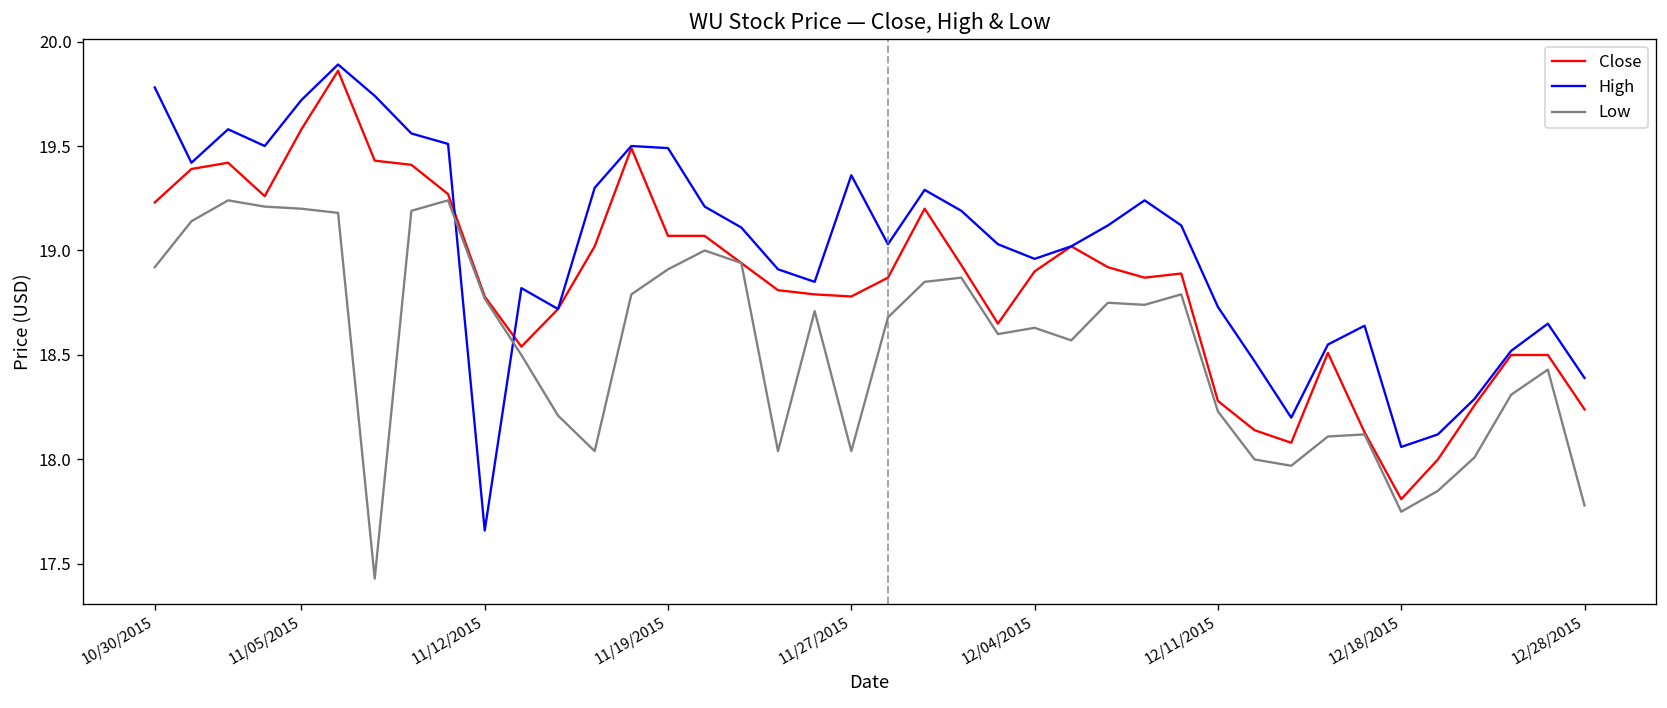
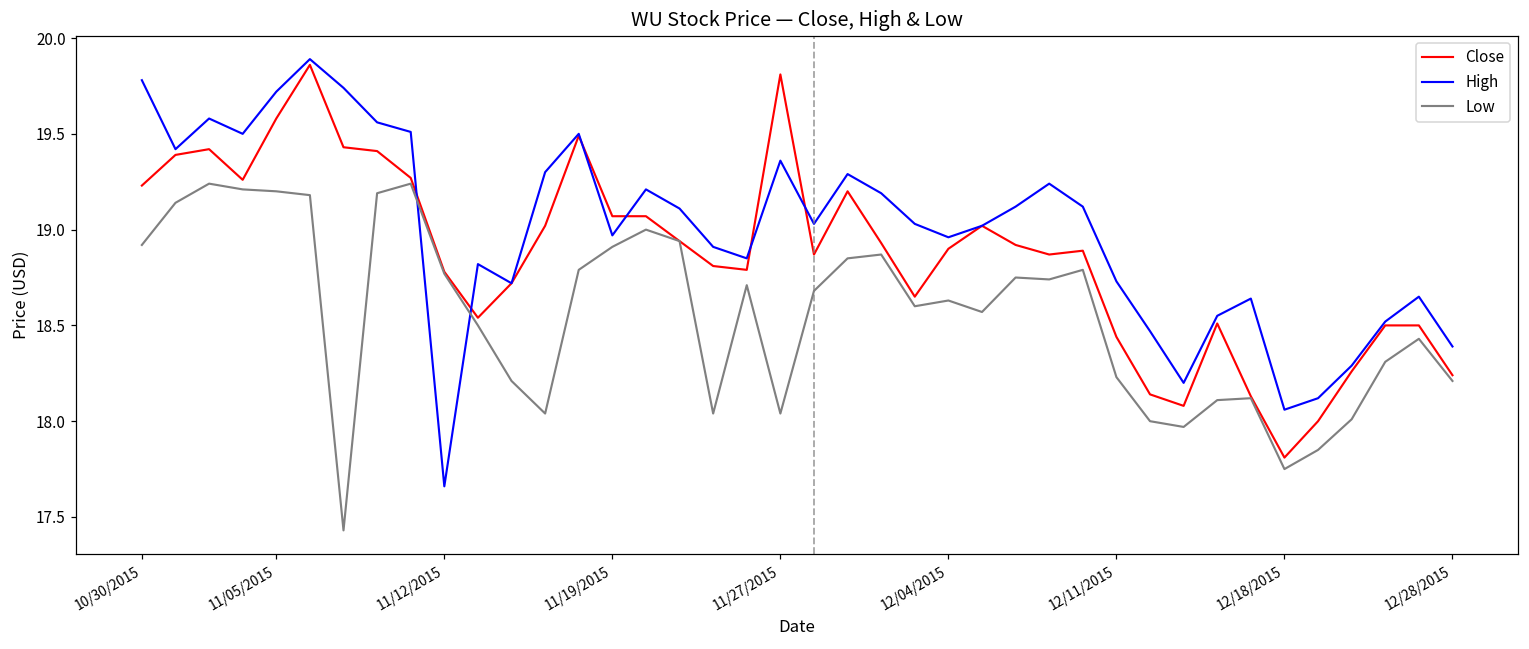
High, 11/19/2015: 19.49 -> 18.97
Close, 11/27/2015: 18.78 -> 19.81
Close, 12/11/2015: 18.28 -> 18.44
Low, 12/28/2015: 17.78 -> 18.21
